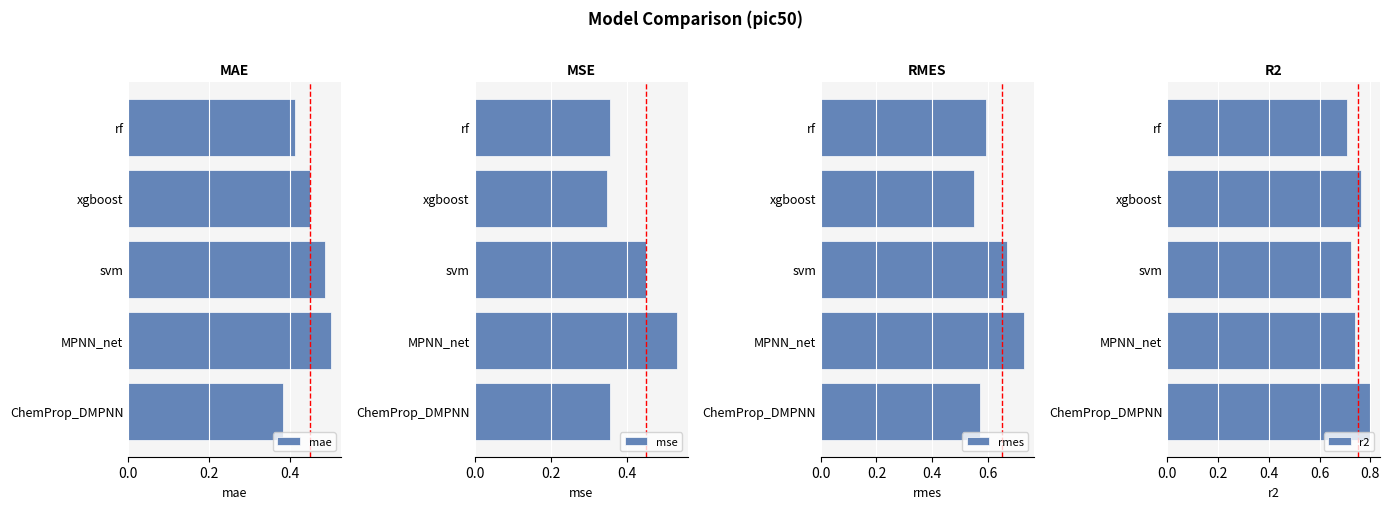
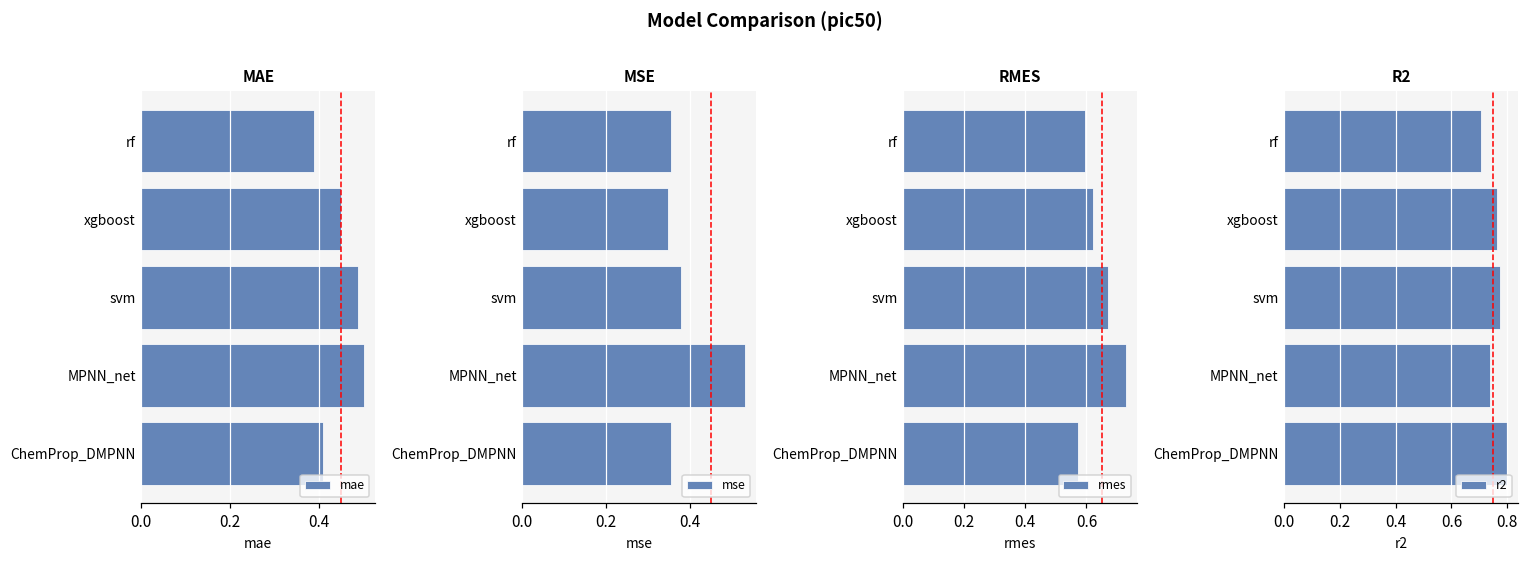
MAE, rf: 0.41 -> 0.39
MAE, ChemProp_DMPNN: 0.38 -> 0.41
MSE, svm: 0.45 -> 0.38
RMES, xgboost: 0.55 -> 0.62
R2, svm: 0.72 -> 0.77
